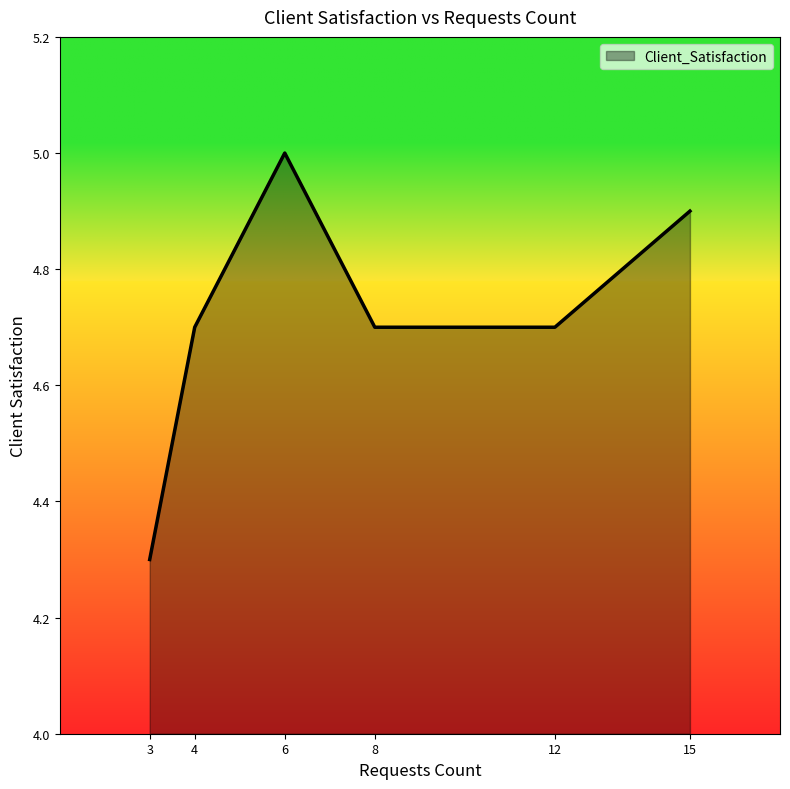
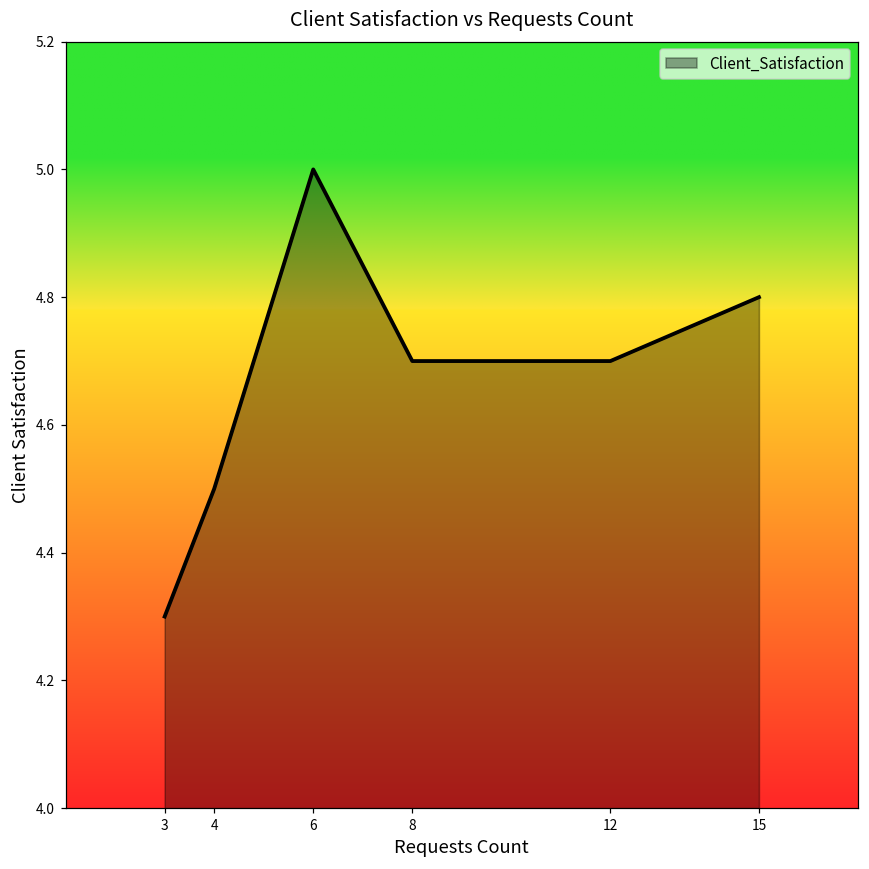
4: 4.7 -> 4.5
15: 4.9 -> 4.8
